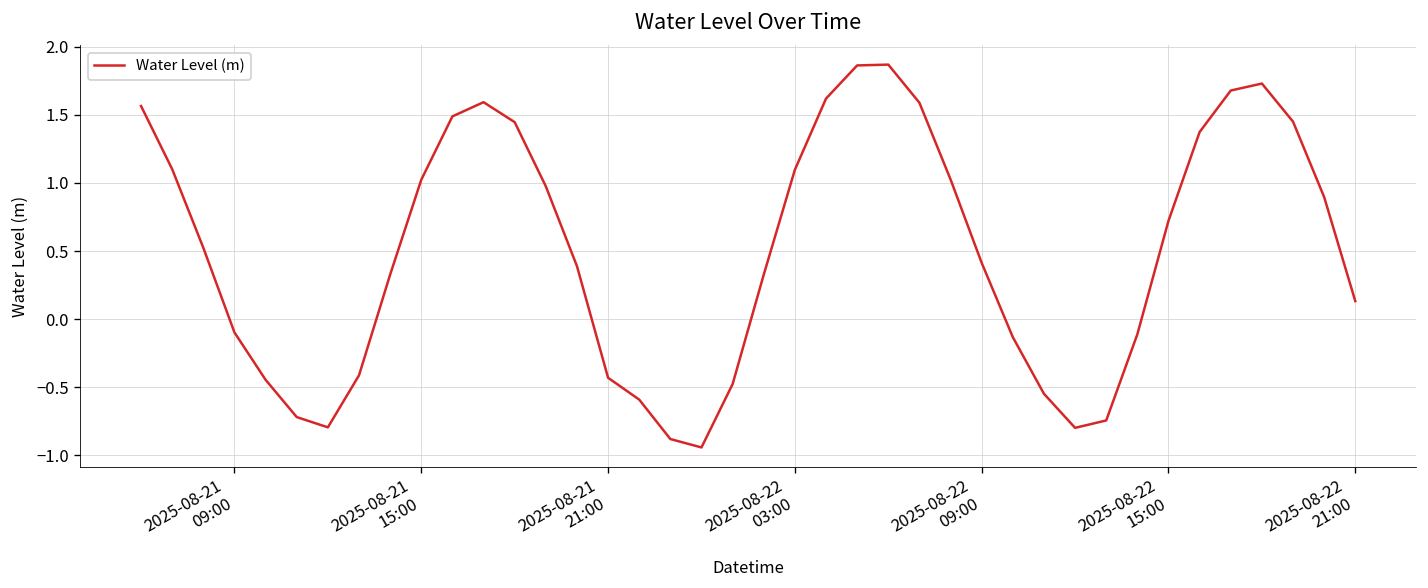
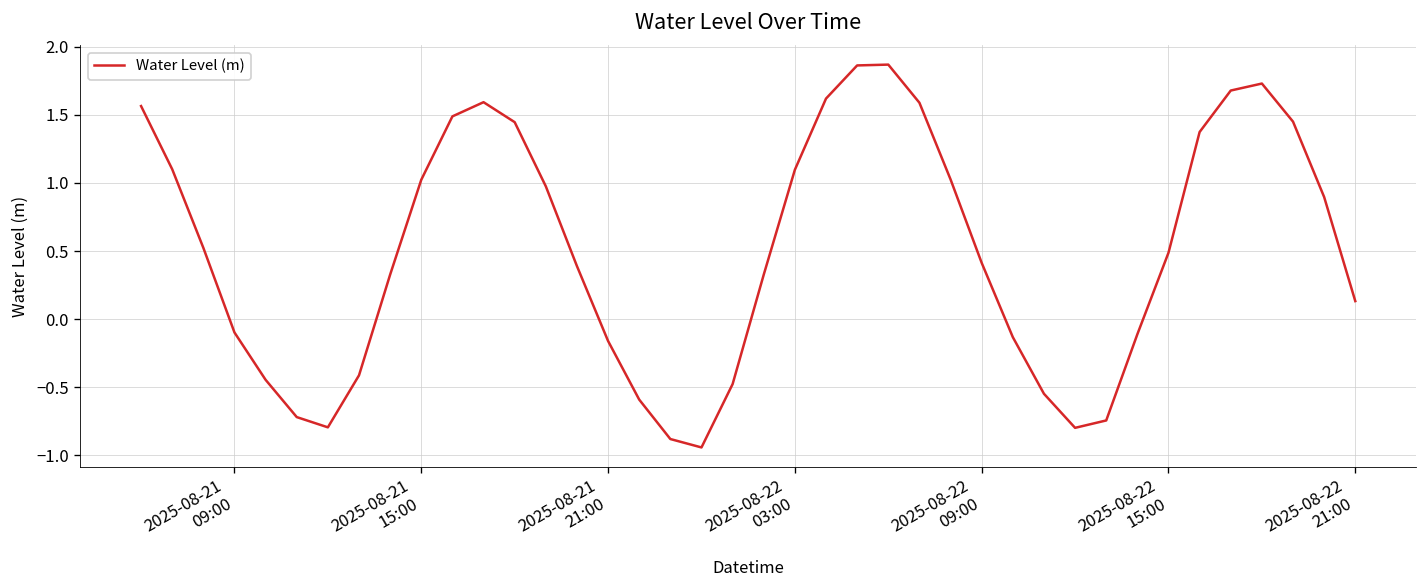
2025-08-21 21:00: -0.43 -> -0.16
2025-08-22 15:00: 0.72 -> 0.49
